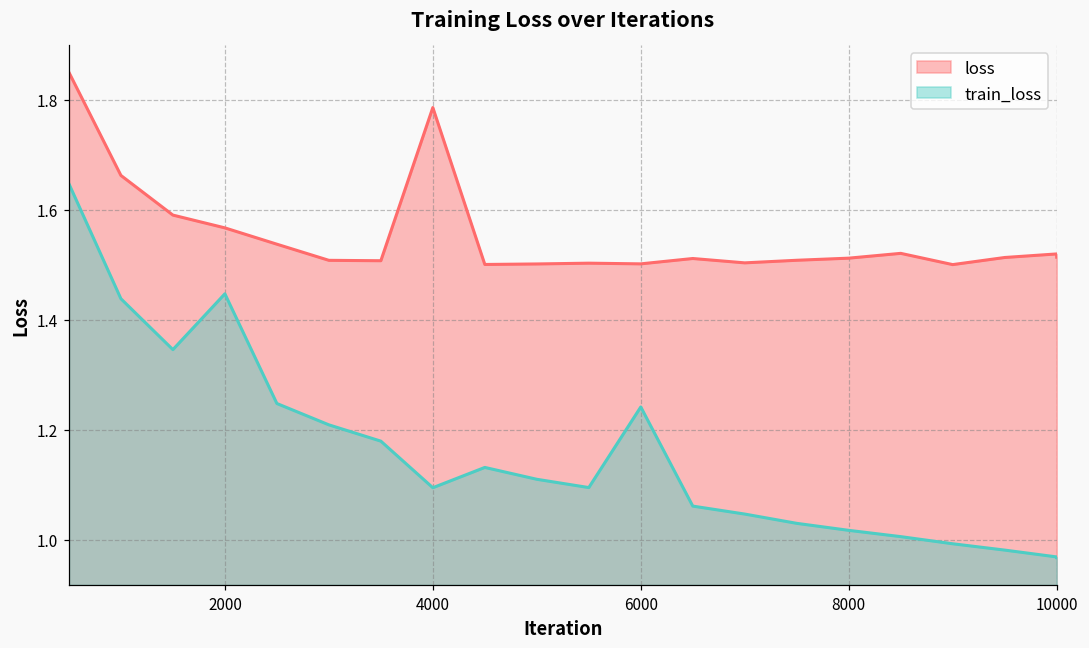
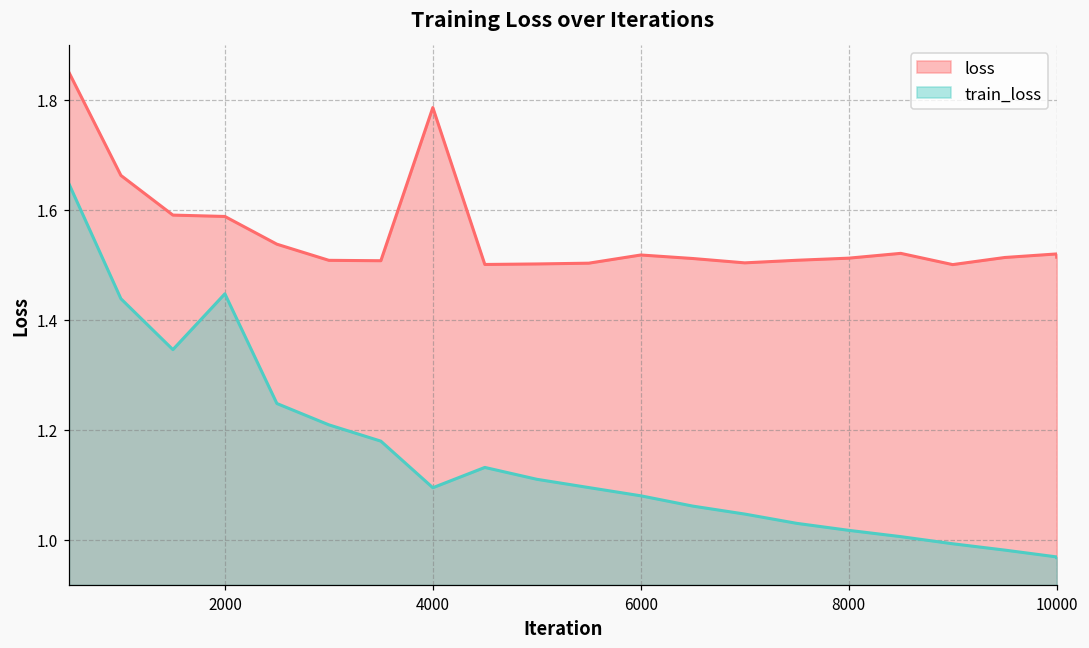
loss, 2000: 1.57 -> 1.59
loss, 6000: 1.50 -> 1.52
train_loss, 6000: 1.24 -> 1.08
